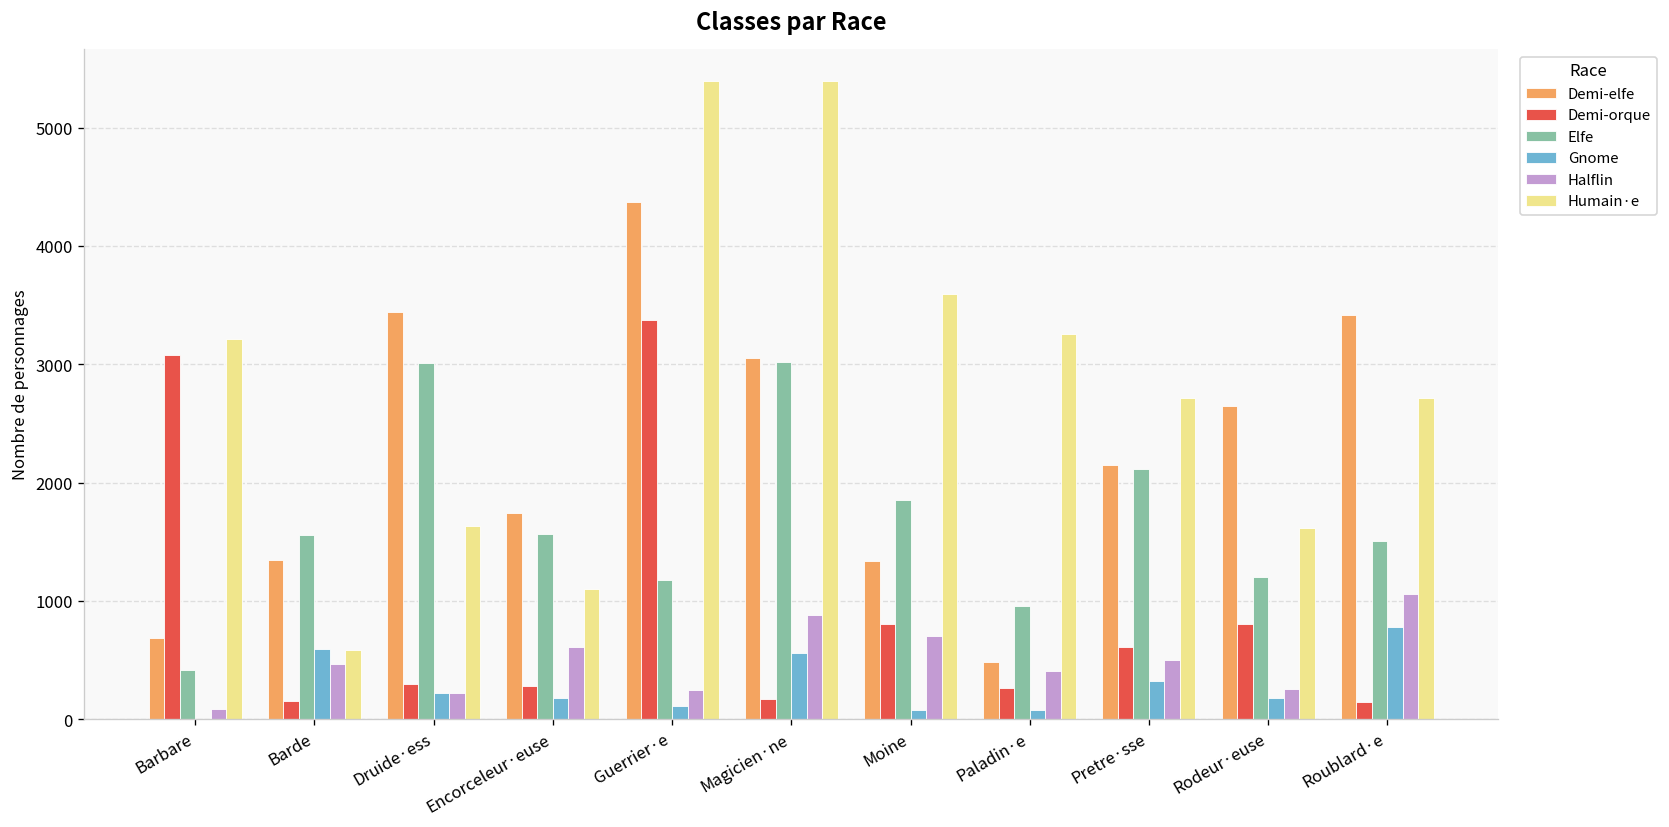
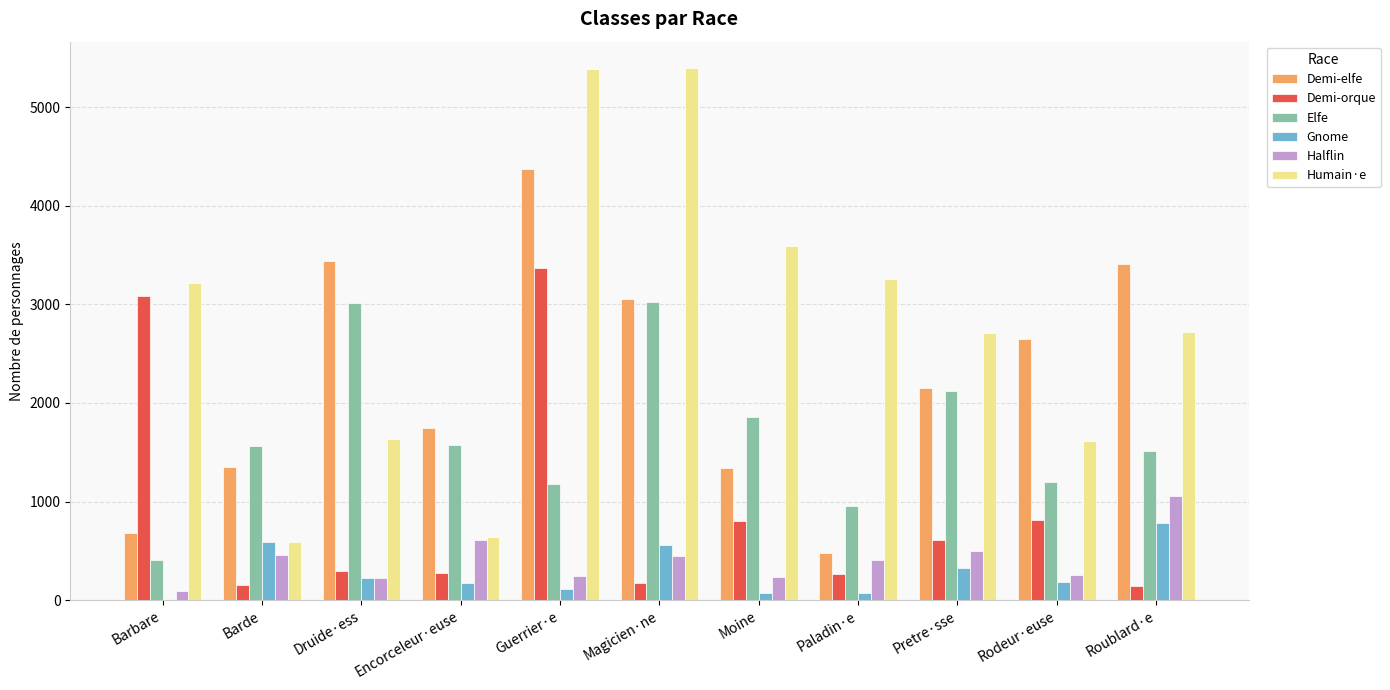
Humain·e, Encorceleur·euse: 1100 -> 600
Halflin, Magicien·ne: 900 -> 500
Halflin, Moine: 700 -> 200
